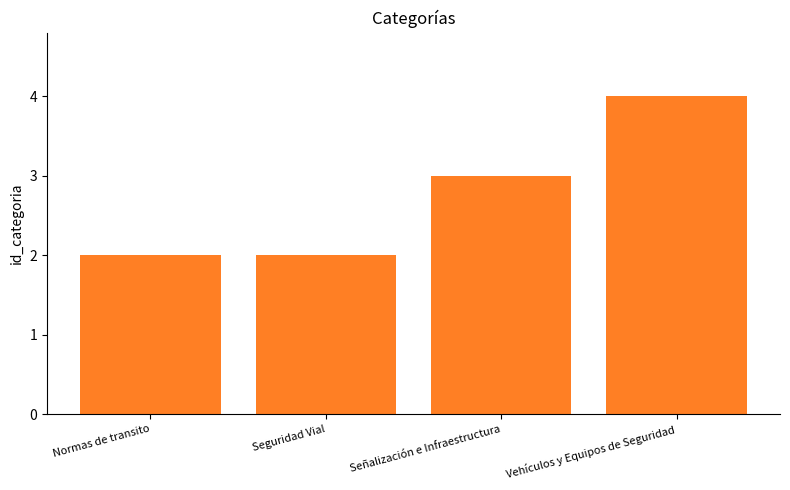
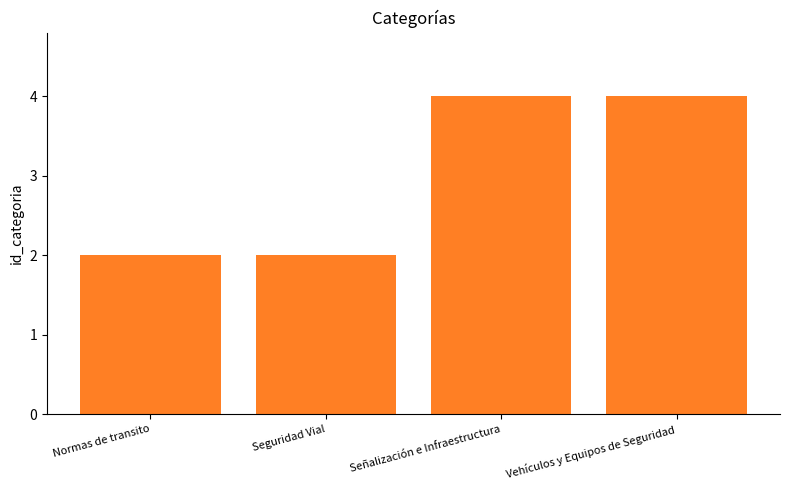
Señalización e Infraestructura: 3 -> 4
